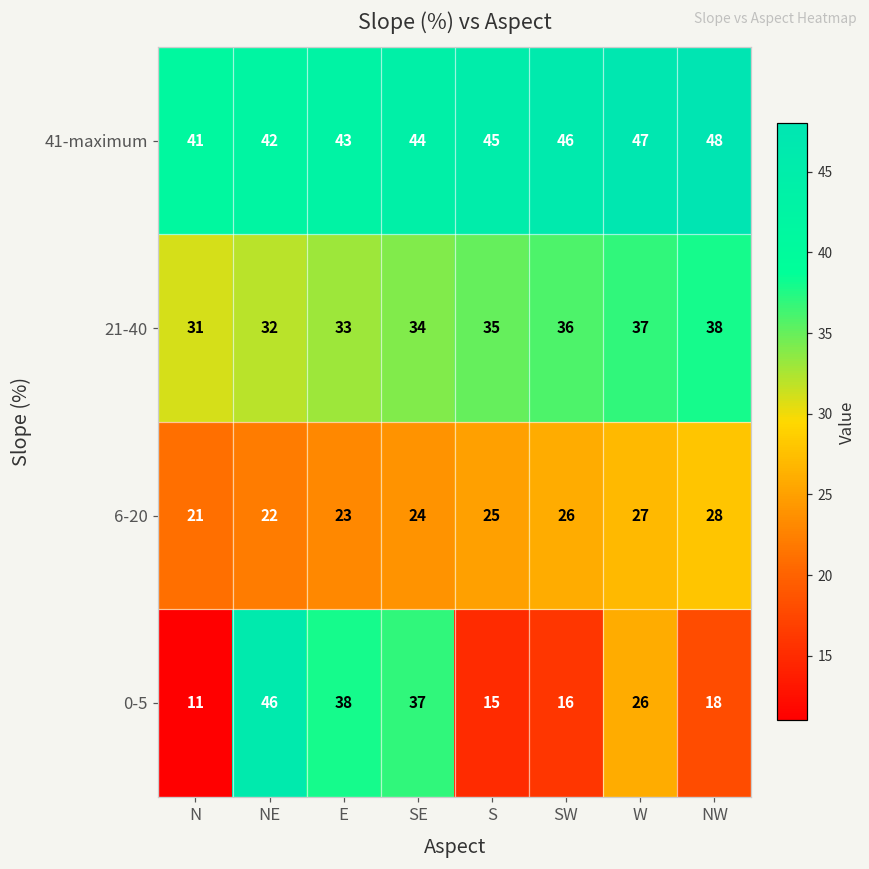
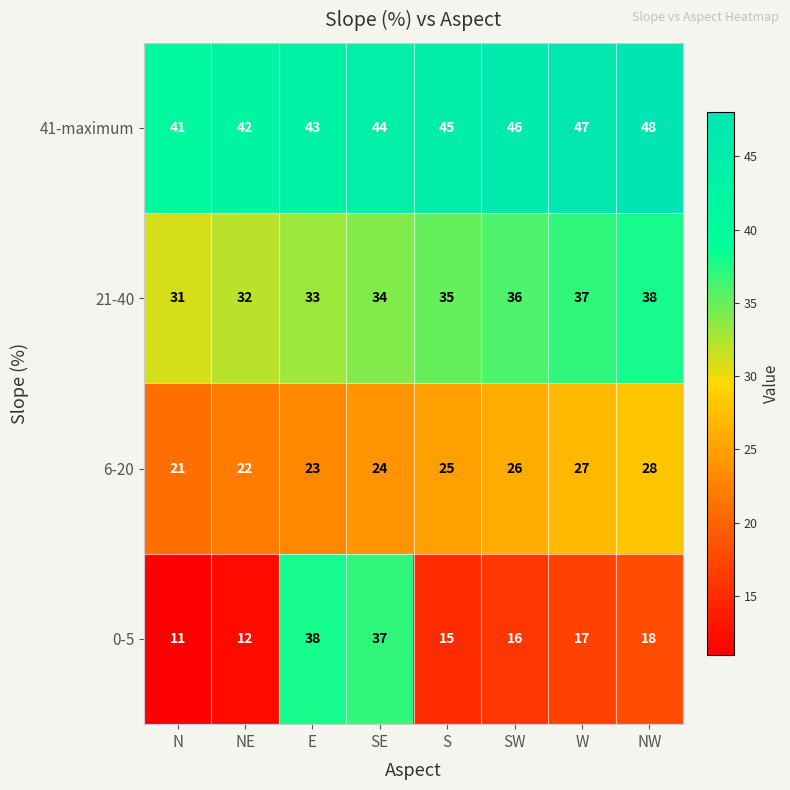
0-5, NE: 46 -> 12
0-5, W: 26 -> 17
